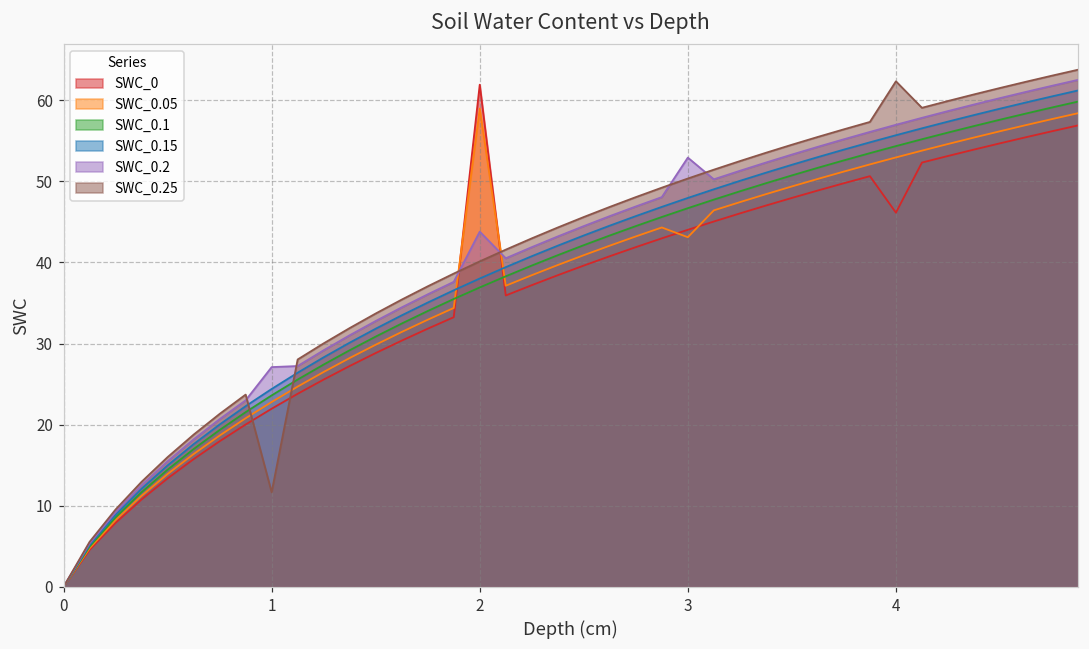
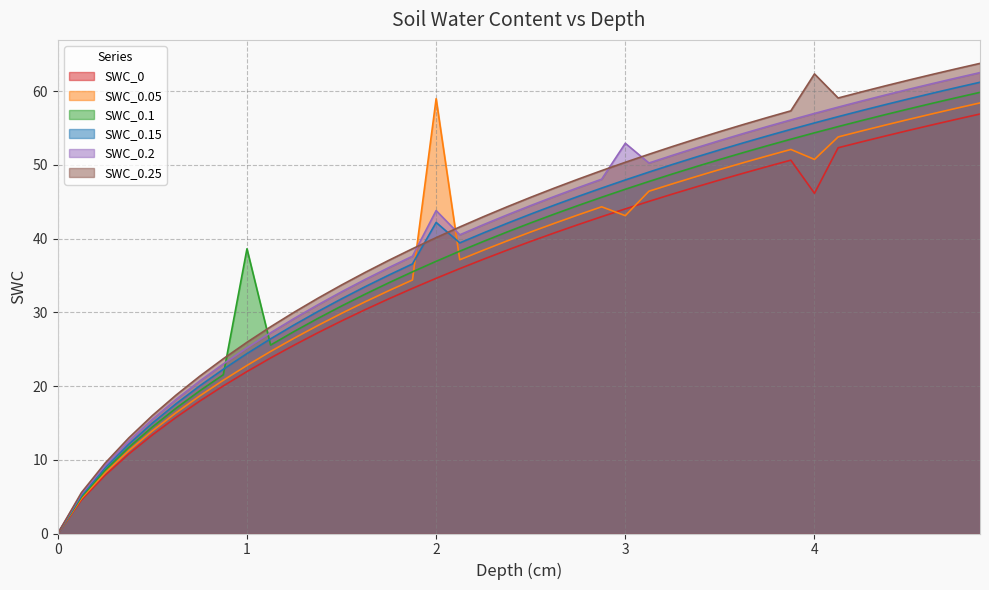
SWC_0.1, 1: 24 -> 39
SWC_0.2, 1: 27 -> 25
SWC_0.25, 1: 12 -> 26
SWC_0, 2: 62 -> 35
SWC_0.15, 2: 38 -> 42
SWC_0.05, 4: 53 -> 51
